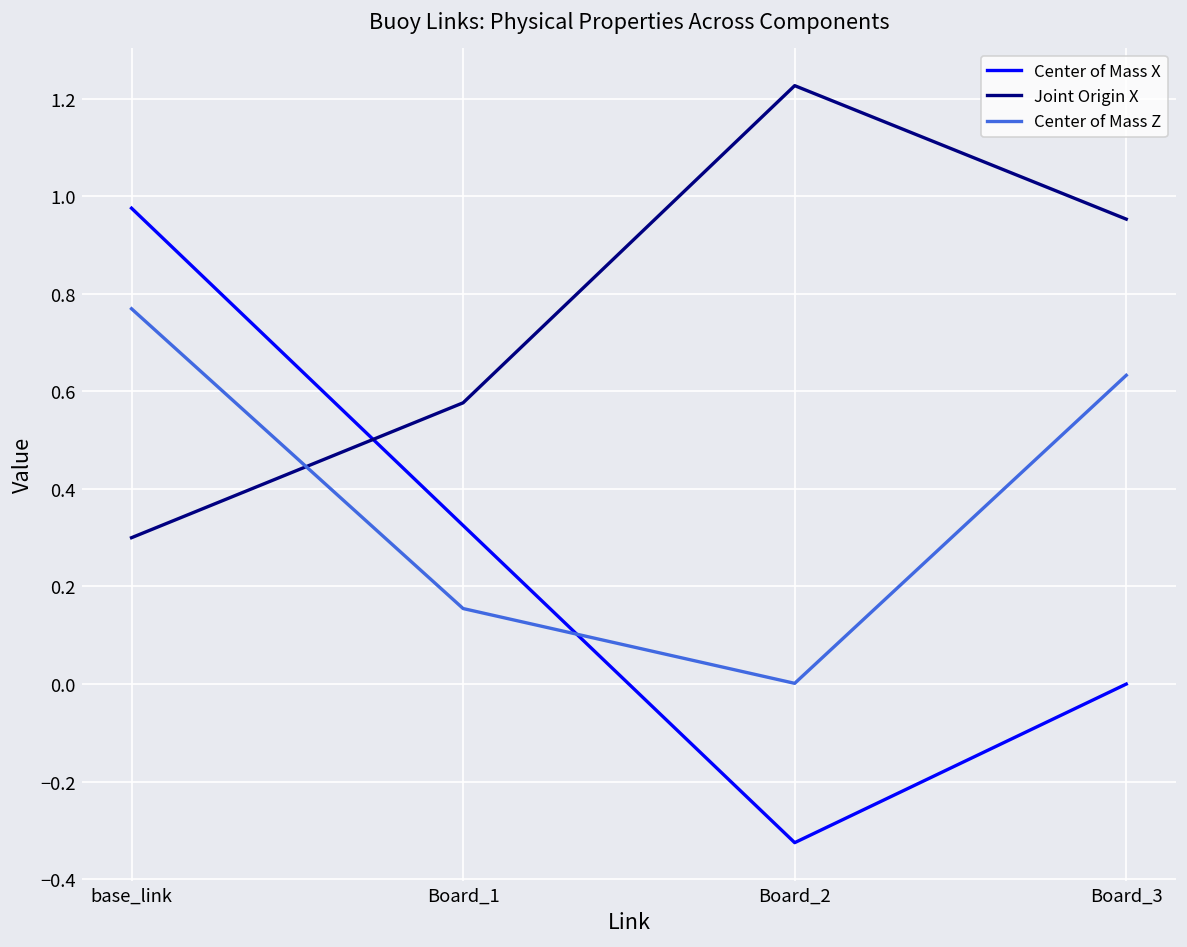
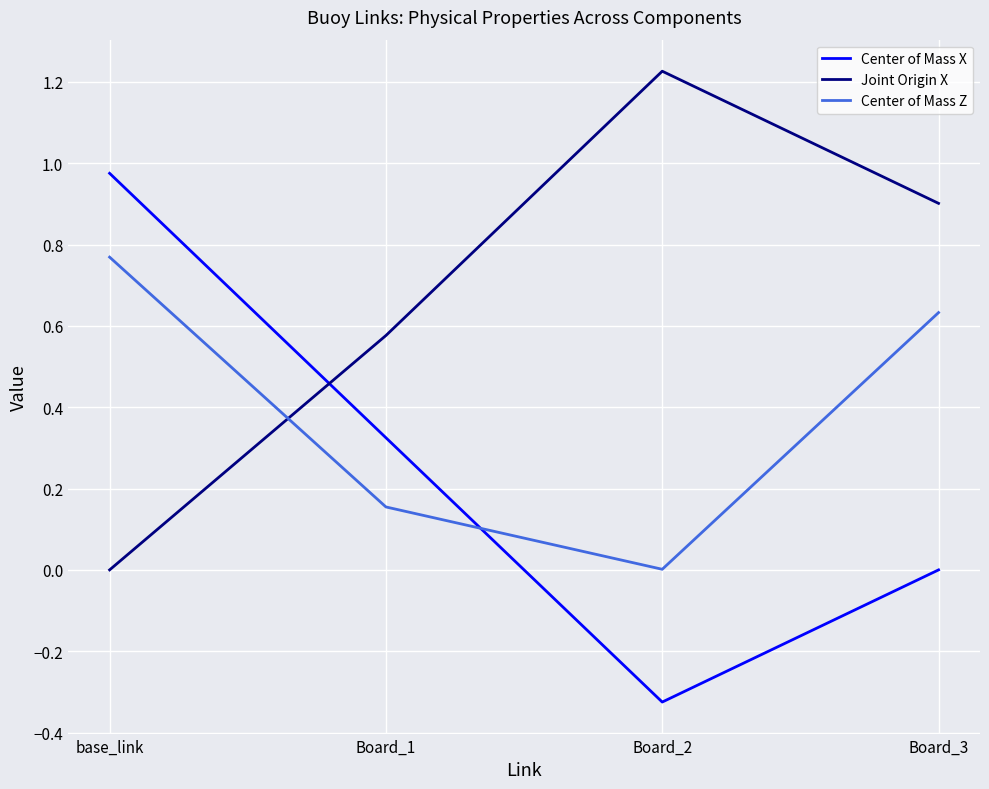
Joint Origin X, base_link: 0.3 -> 0.0
Joint Origin X, Board_3: 0.95 -> 0.90
